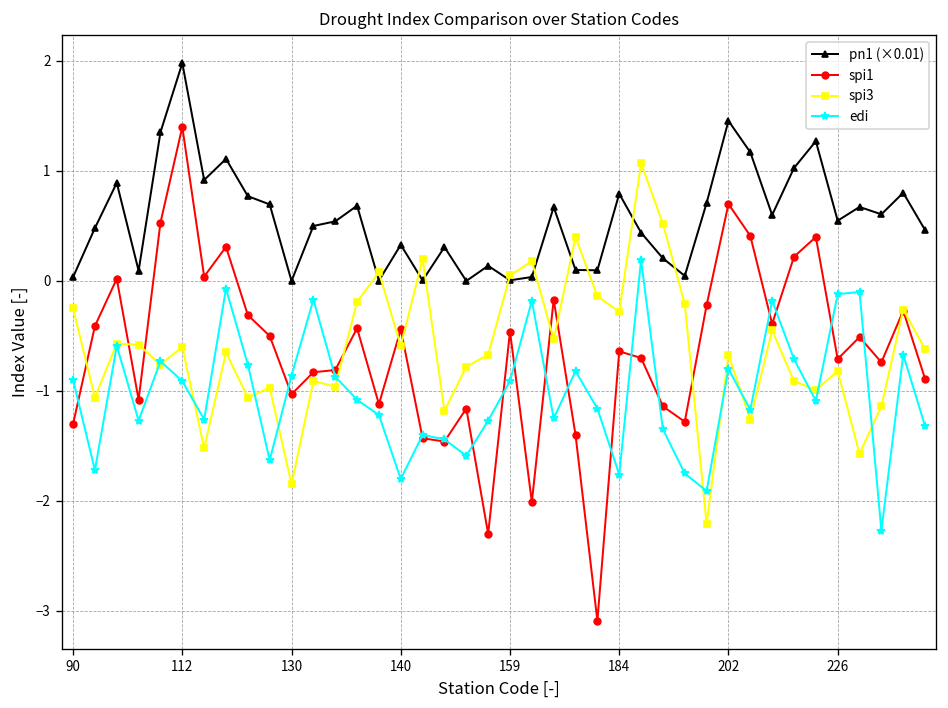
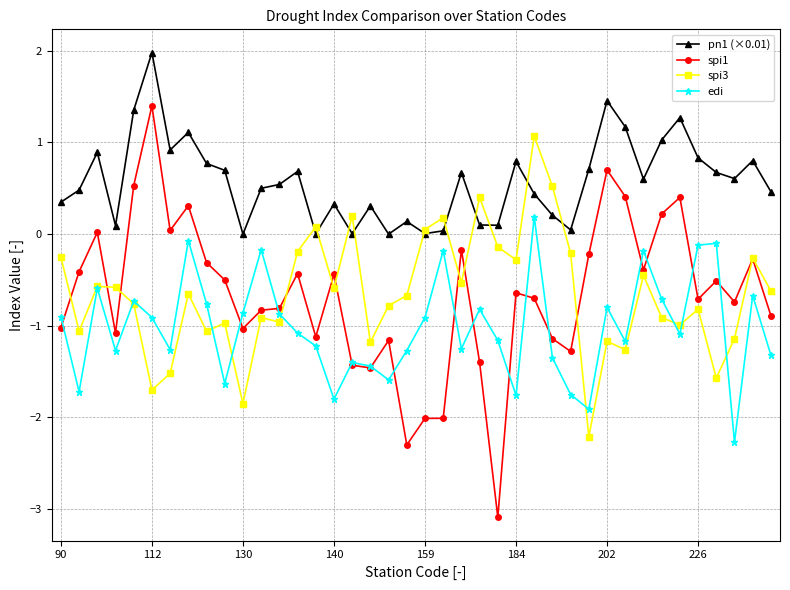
pn1 (×0.01), 90: 0.0 -> 0.3
spi1, 90: -1.3 -> -1.0
spi3, 112: -0.6 -> -1.7
spi1, 159: -0.5 -> -2.0
spi3, 202: -0.7 -> -1.2
pn1 (×0.01), 226: 0.5 -> 0.8
